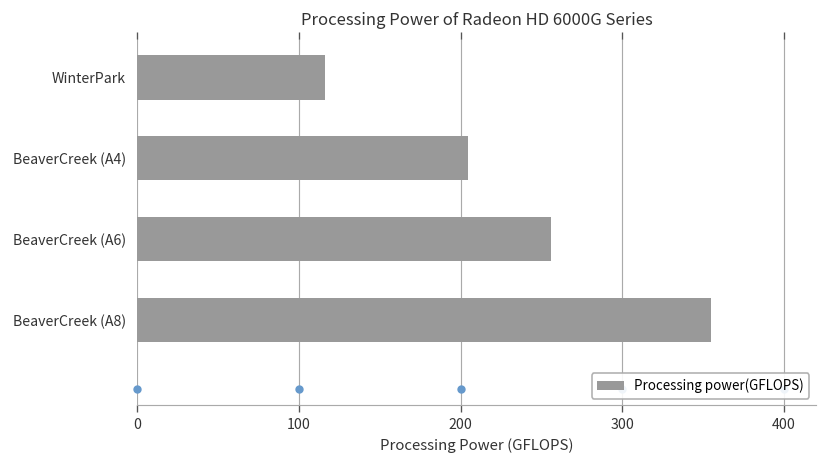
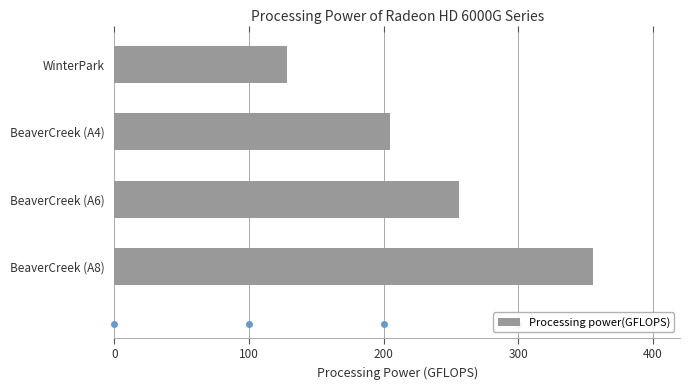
Processing power(GFLOPS), WinterPark: 116 -> 128
